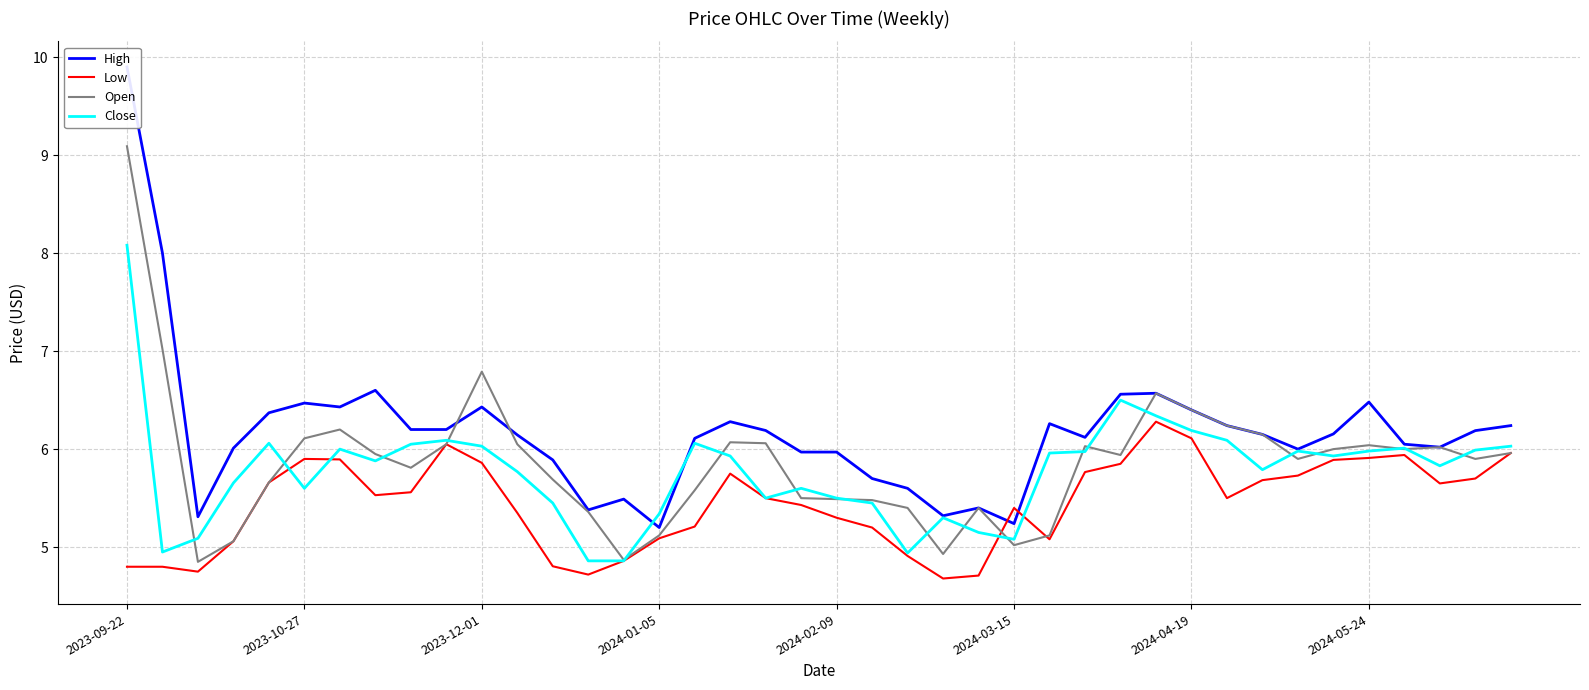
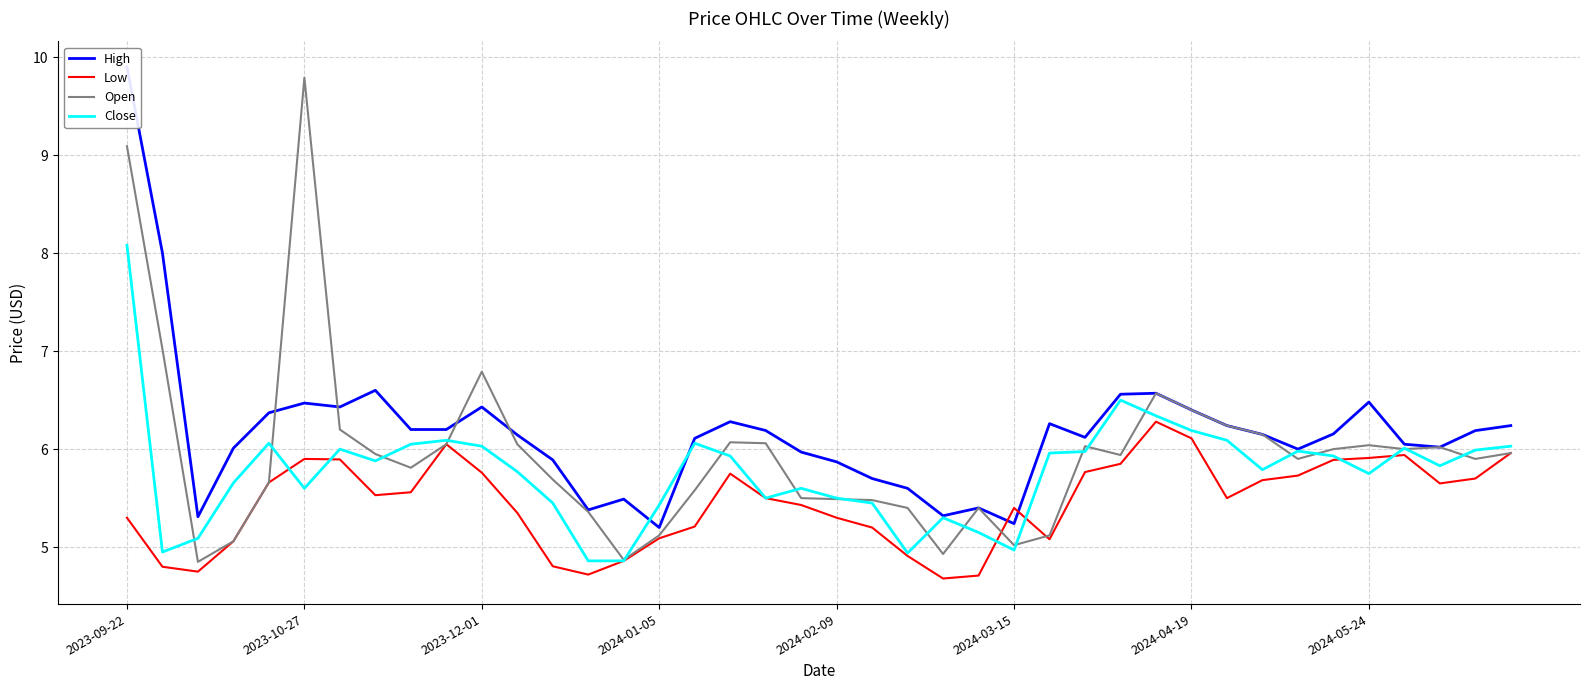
Low, 2023-09-22: 4.8 -> 5.3
Open, 2023-10-27: 6.1 -> 9.8
Low, 2023-12-01: 5.9 -> 5.8
Close, 2024-01-05: 5.3 -> 5.4
High, 2024-02-09: 6.0 -> 5.9
Close, 2024-03-15: 5.1 -> 5.0
Close, 2024-05-24: 6.0 -> 5.8
